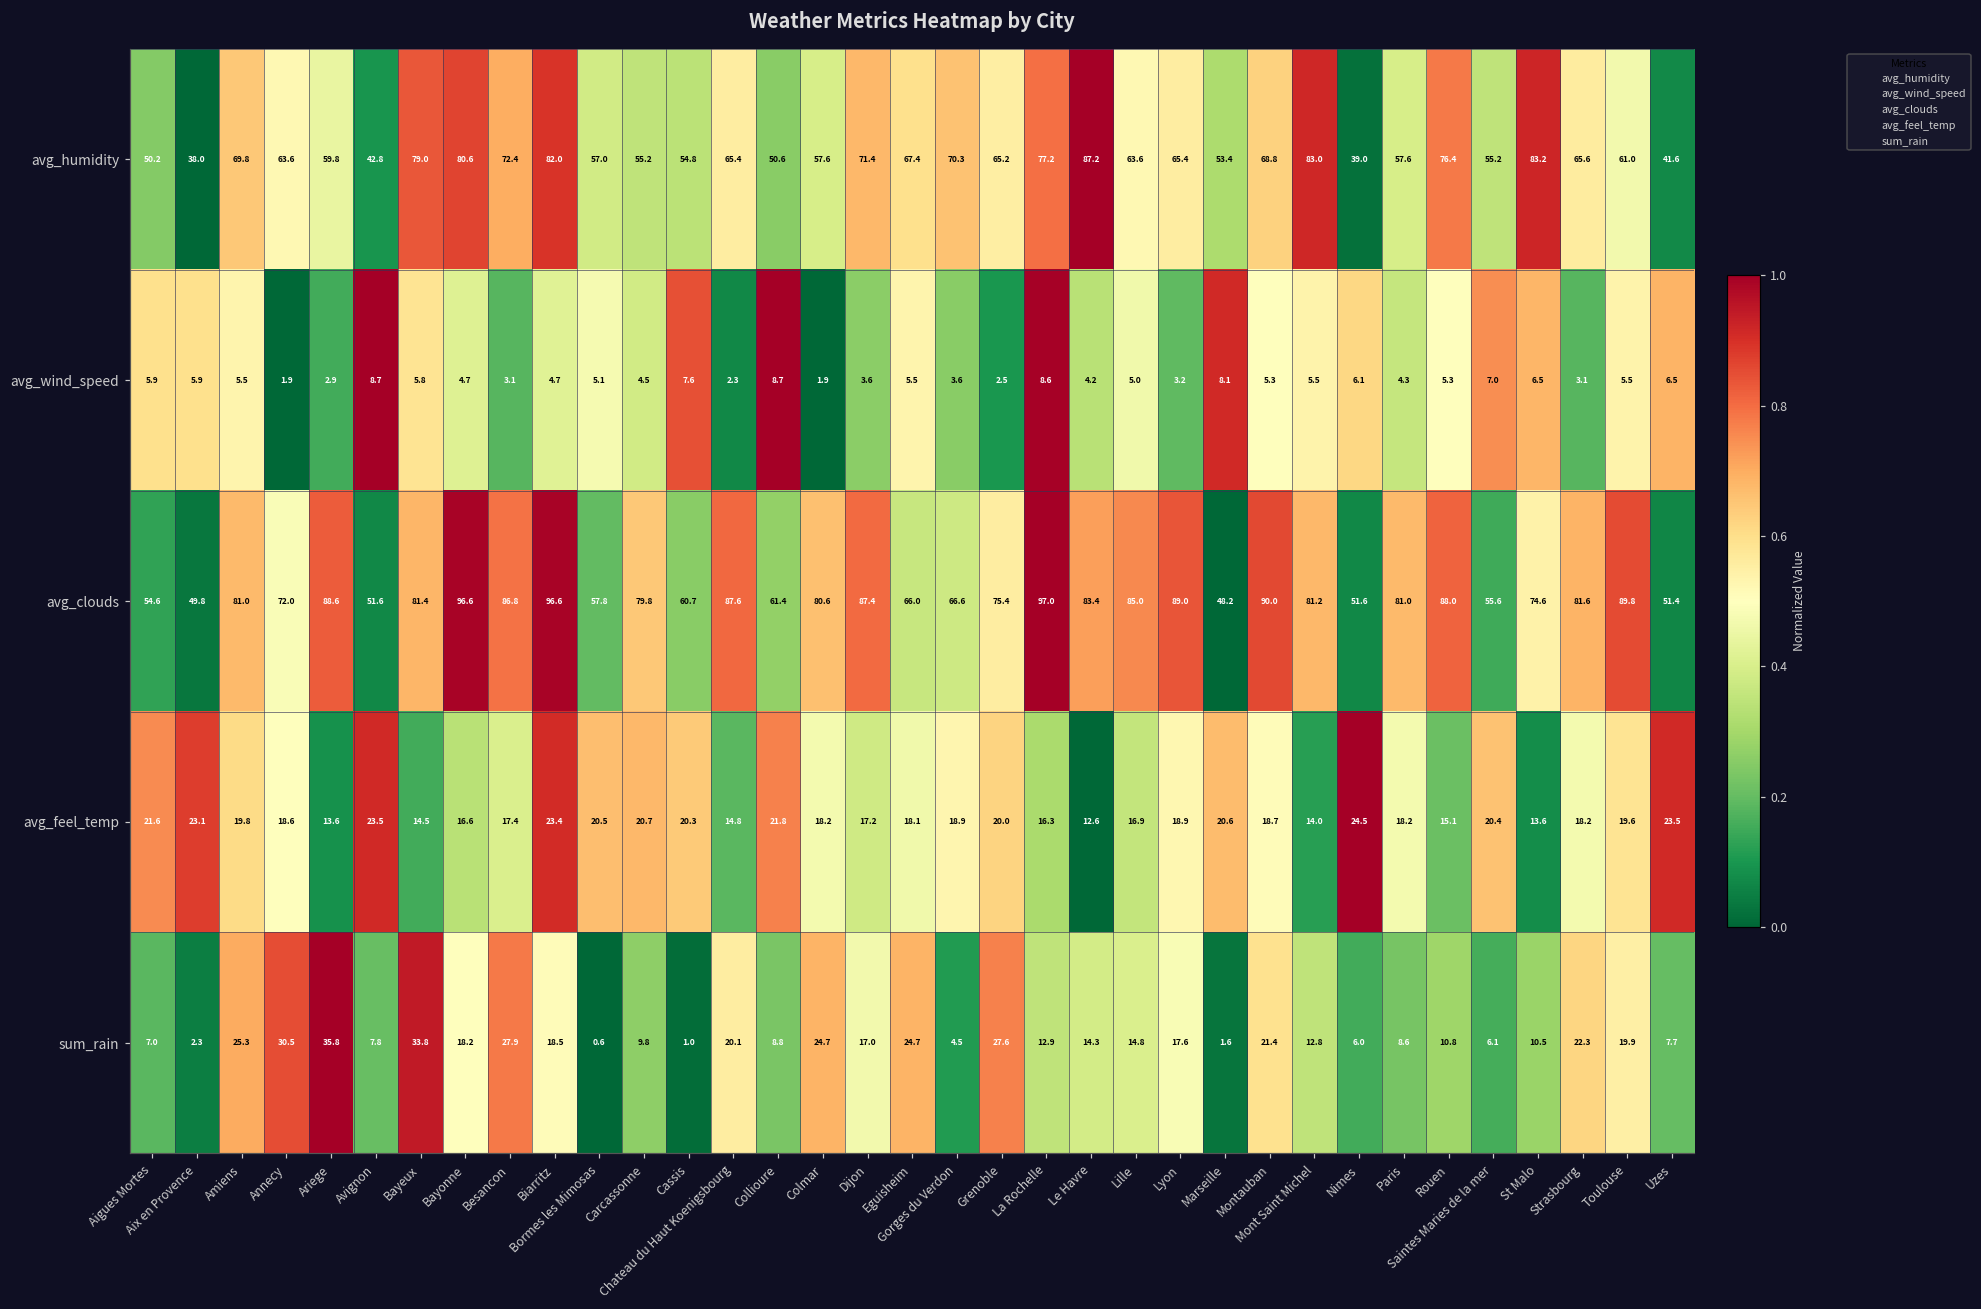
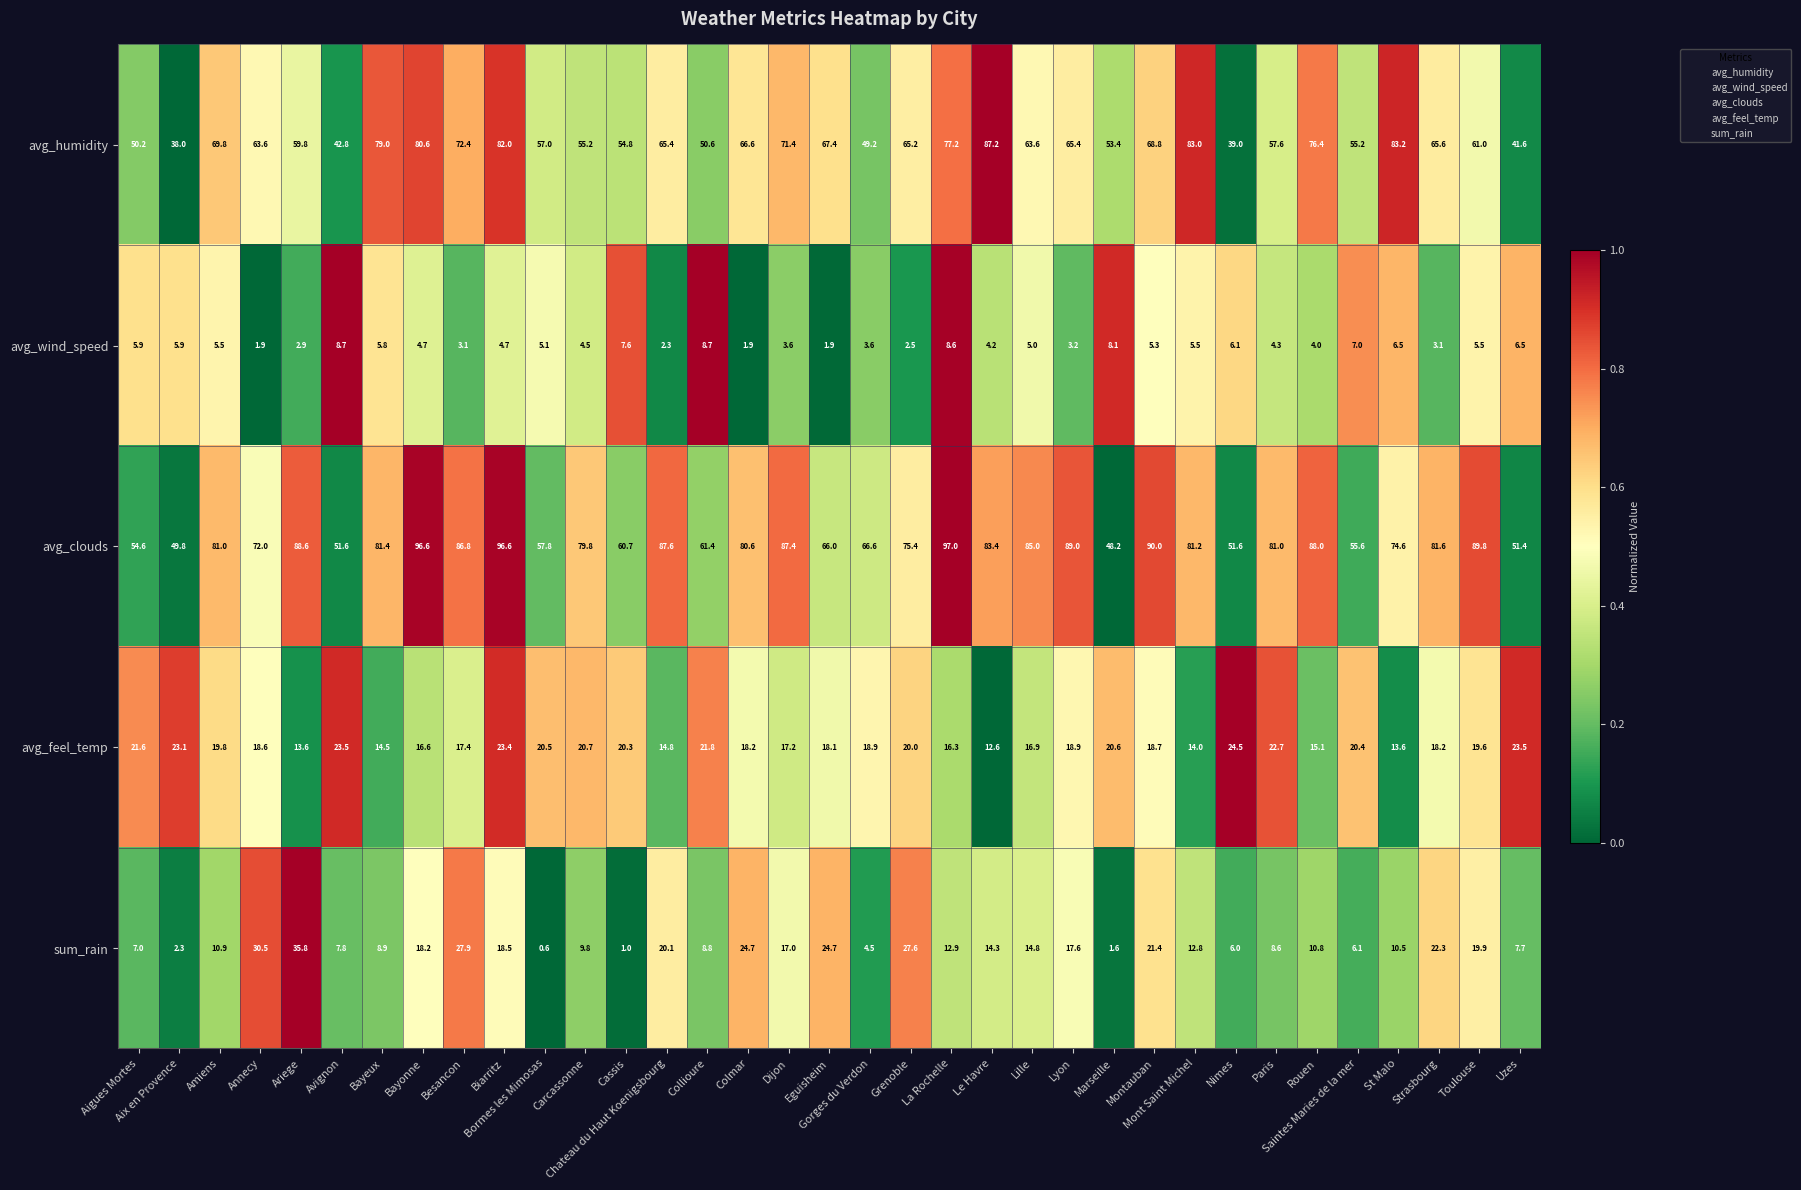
avg_humidity, Colmar: 57.6 -> 66.6
avg_humidity, Gorges du Verdon: 70.3 -> 49.2
avg_wind_speed, Eguisheim: 5.5 -> 1.9
avg_wind_speed, Rouen: 5.3 -> 4.0
avg_feel_temp, Paris: 18.2 -> 22.7
sum_rain, Amiens: 25.3 -> 10.9
sum_rain, Bayeux: 33.8 -> 8.9
